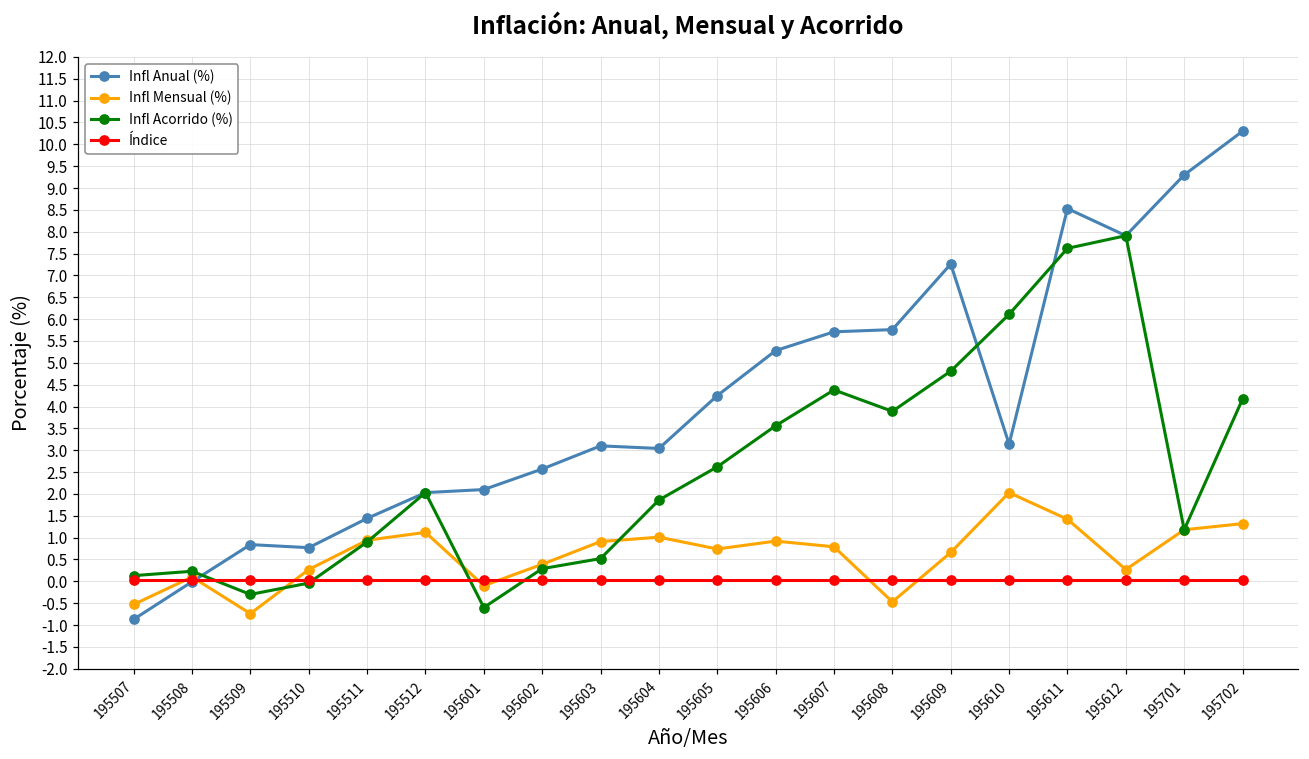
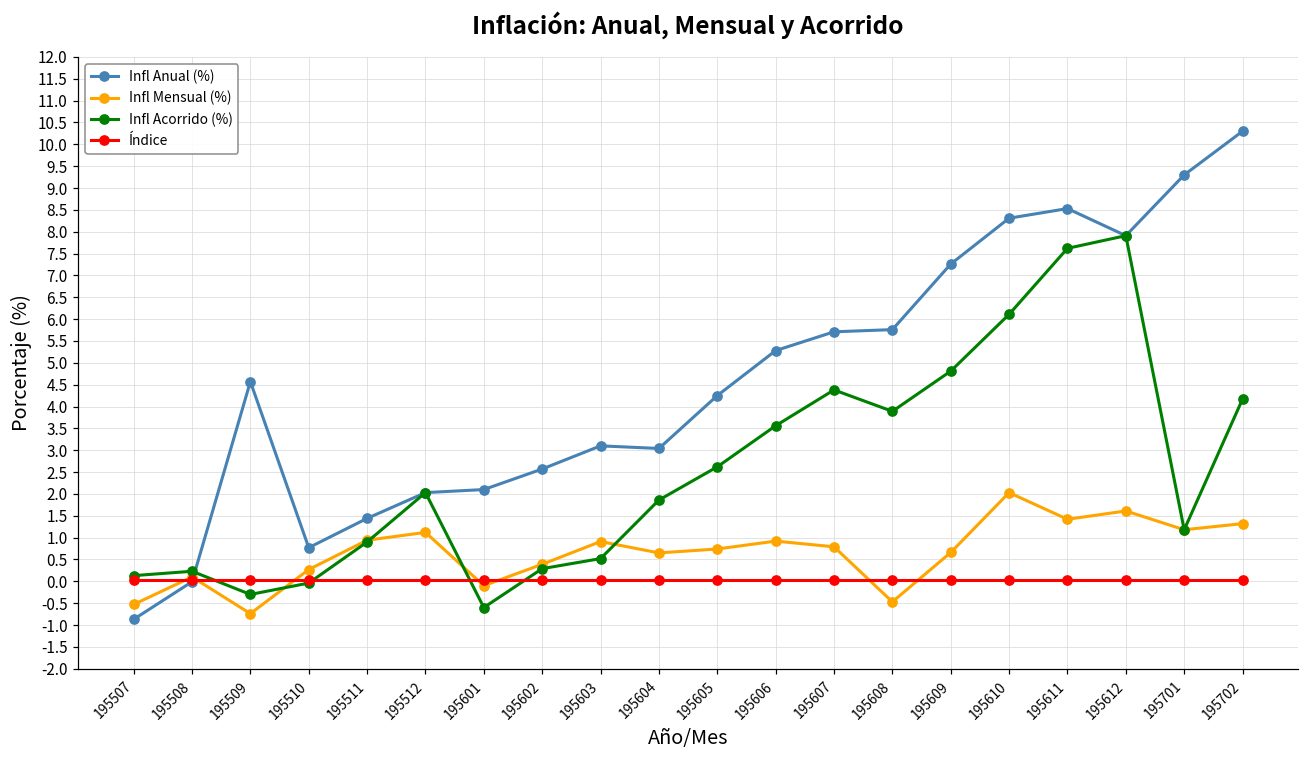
Infl Anual (%), 195509: 0.8 -> 4.6
Infl Mensual (%), 195604: 1.0 -> 0.7
Infl Anual (%), 195610: 3.1 -> 8.3
Infl Mensual (%), 195612: 0.3 -> 1.6
